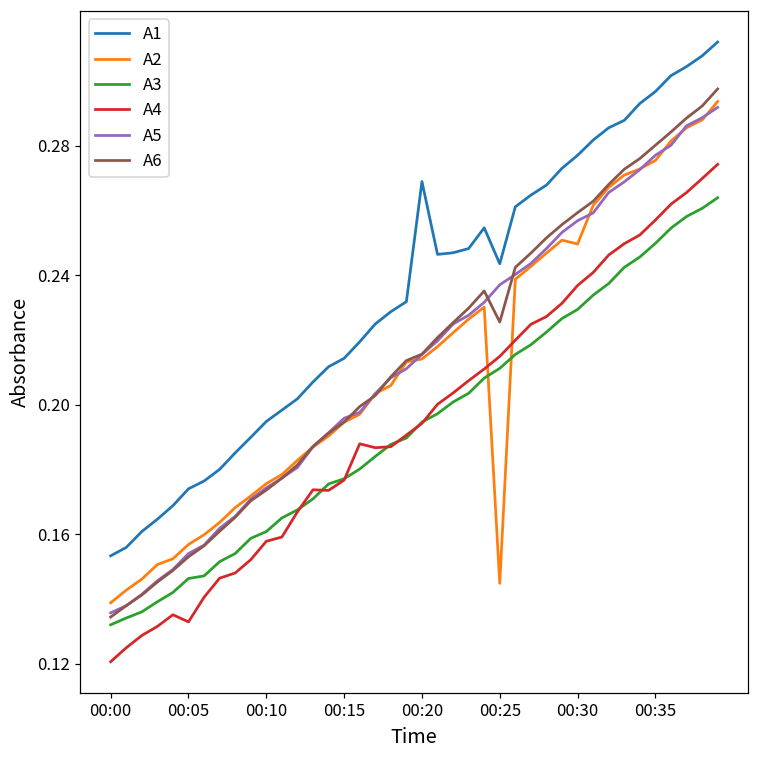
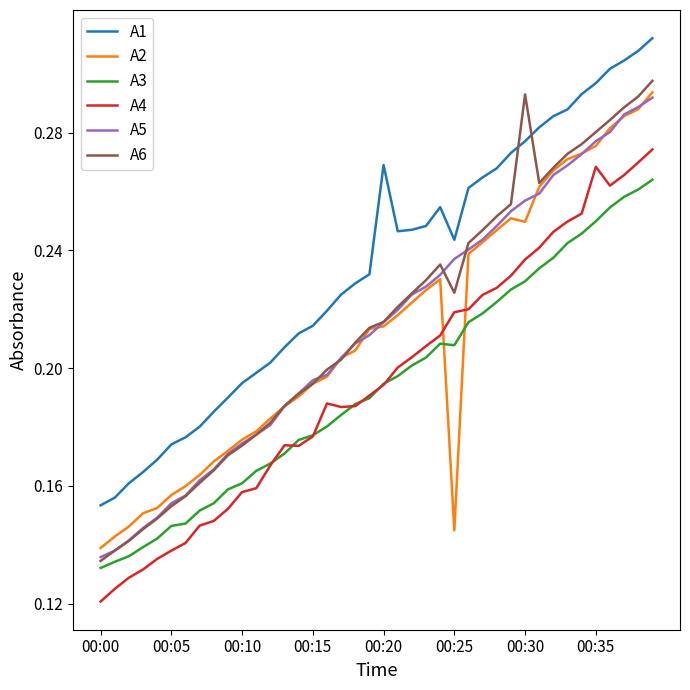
A4, 00:05: 0.133 -> 0.138
A3, 00:25: 0.211 -> 0.208
A4, 00:25: 0.215 -> 0.219
A6, 00:30: 0.259 -> 0.293
A4, 00:35: 0.257 -> 0.268
